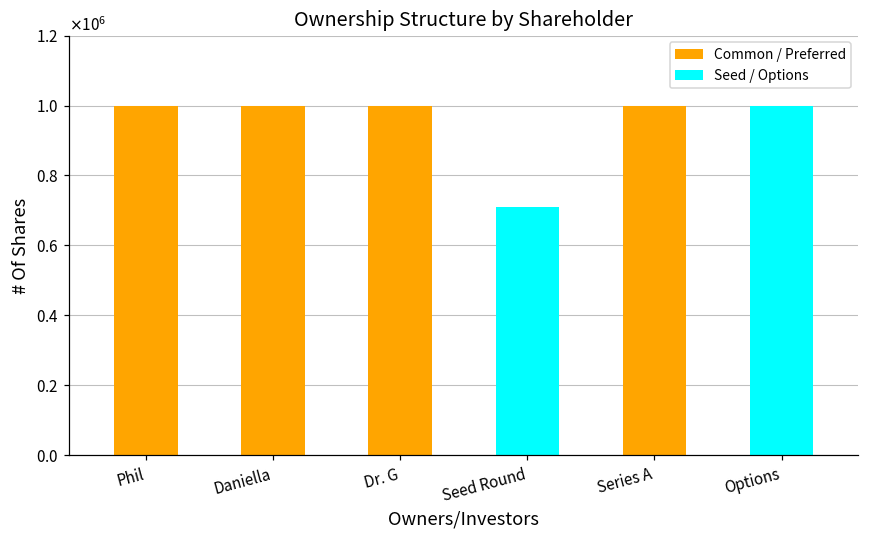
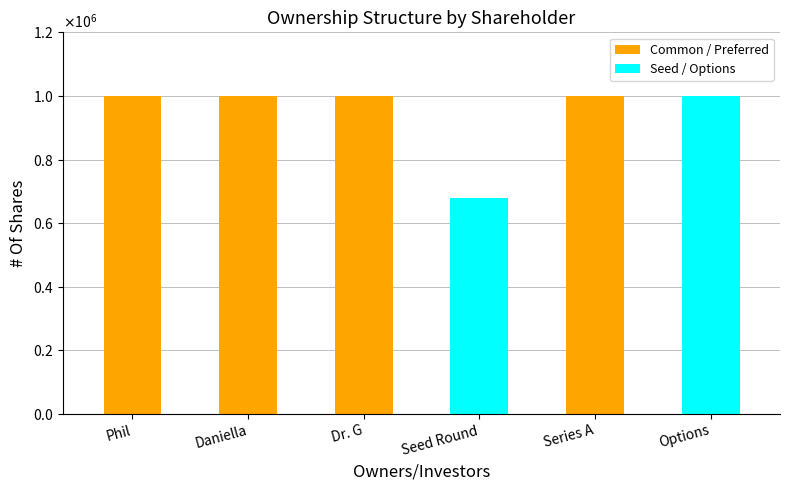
Seed Round: 710000 -> 680000
